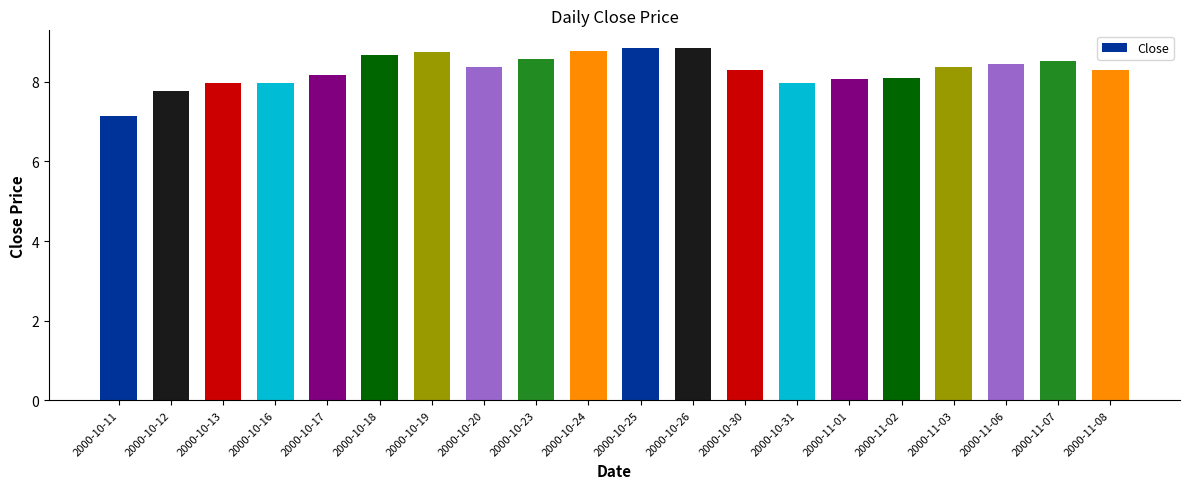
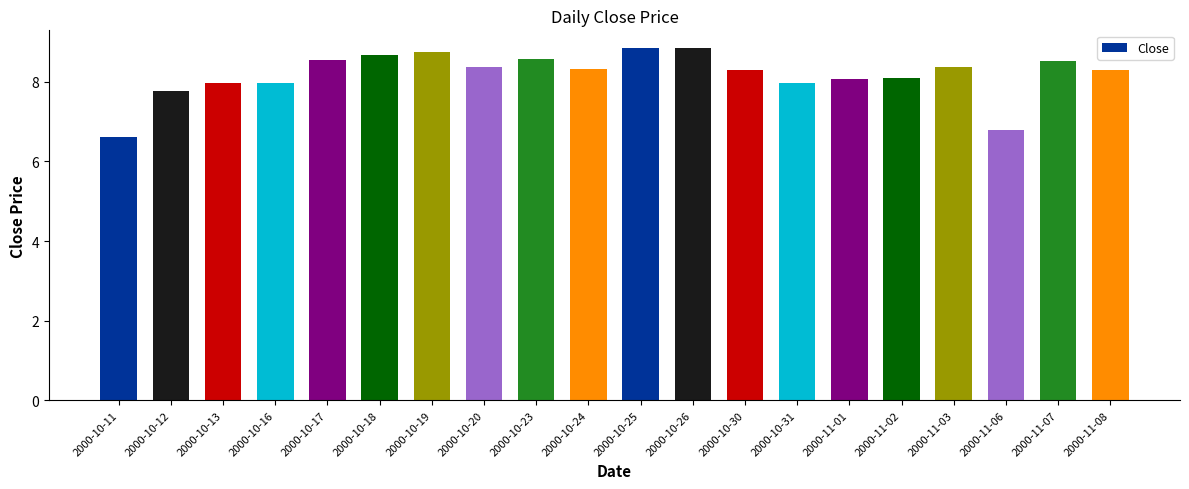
2000-10-11: 7.2 -> 6.6
2000-10-17: 8.2 -> 8.5
2000-10-24: 8.8 -> 8.3
2000-11-06: 8.4 -> 6.8
